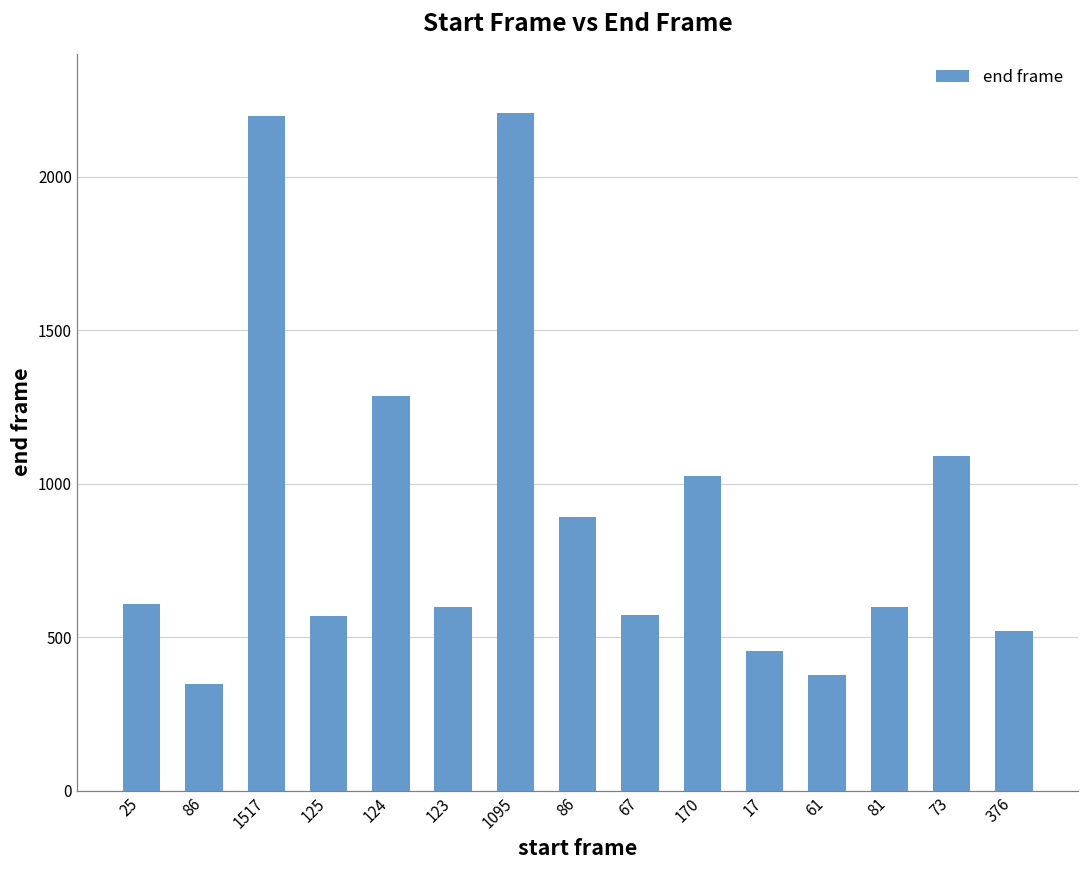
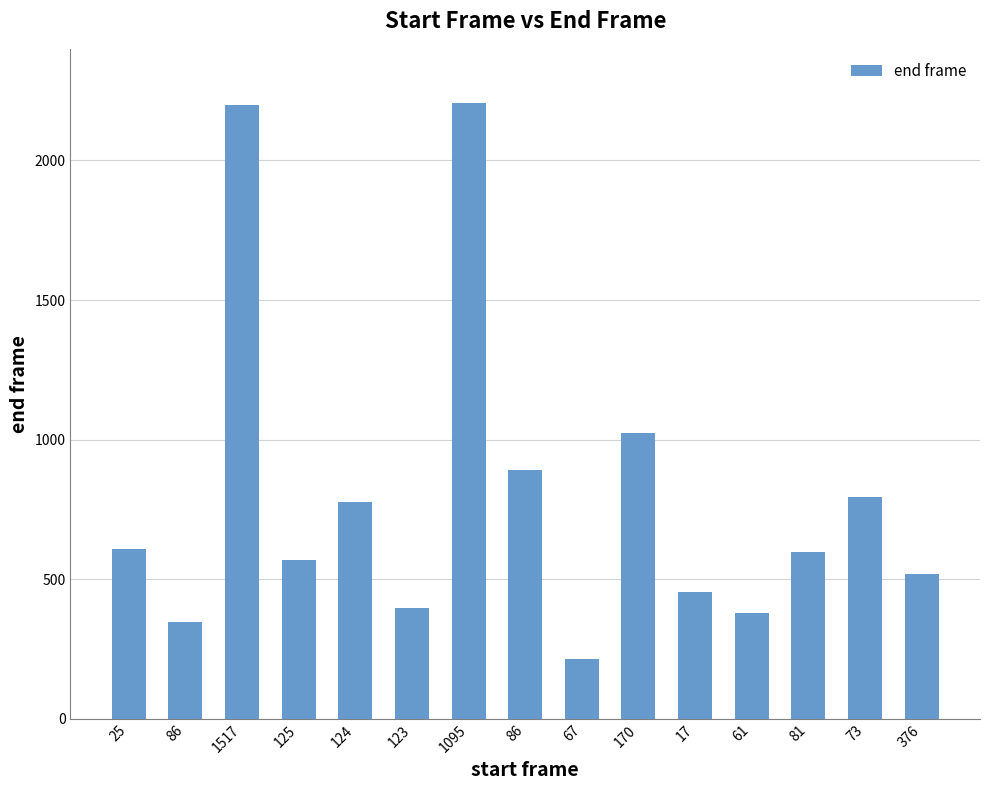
124: 1290 -> 780
123: 600 -> 400
67: 570 -> 220
73: 1090 -> 800
